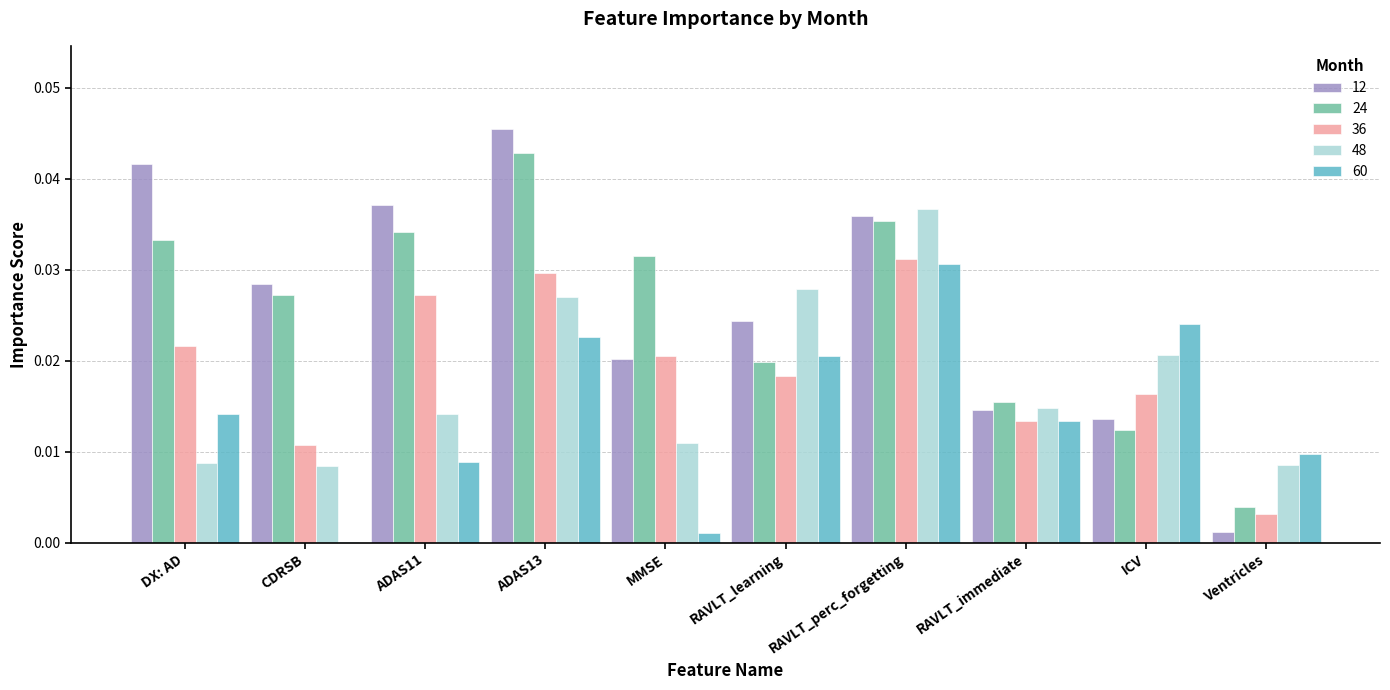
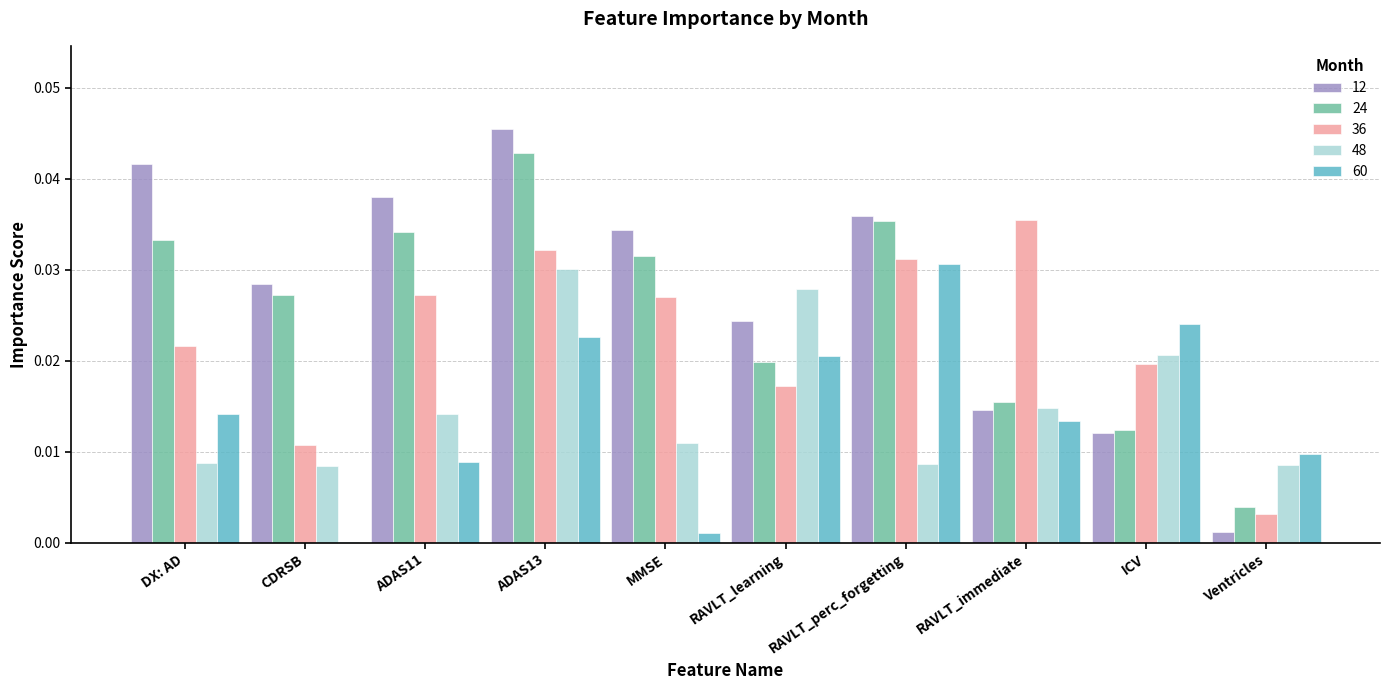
12, ADAS11: 0.037 -> 0.038
36, ADAS13: 0.030 -> 0.032
48, ADAS13: 0.027 -> 0.030
12, MMSE: 0.020 -> 0.034
36, MMSE: 0.020 -> 0.027
36, RAVLT_learning: 0.018 -> 0.017
48, RAVLT_perc_forgetting: 0.037 -> 0.009
36, RAVLT_immediate: 0.013 -> 0.036
12, ICV: 0.014 -> 0.012
36, ICV: 0.016 -> 0.020
